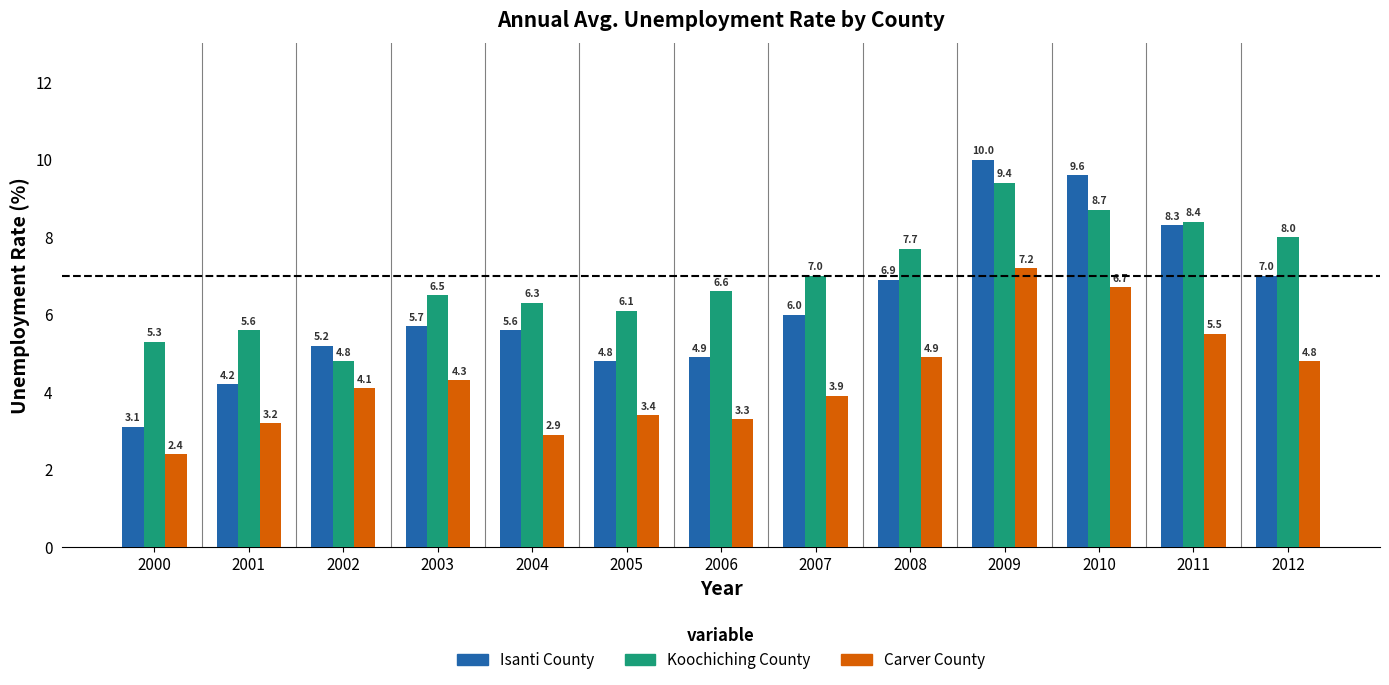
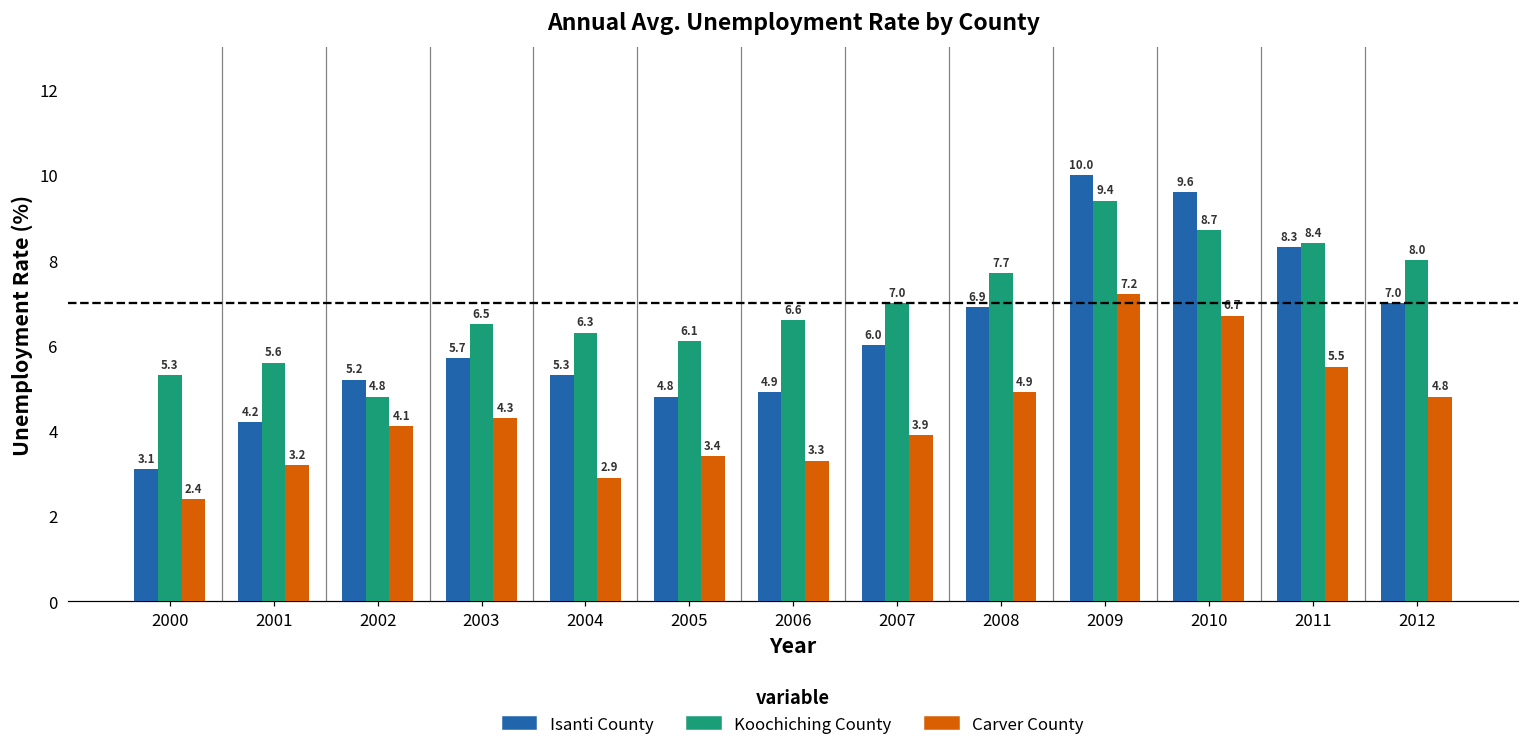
Isanti County, 2004: 5.6 -> 5.3
